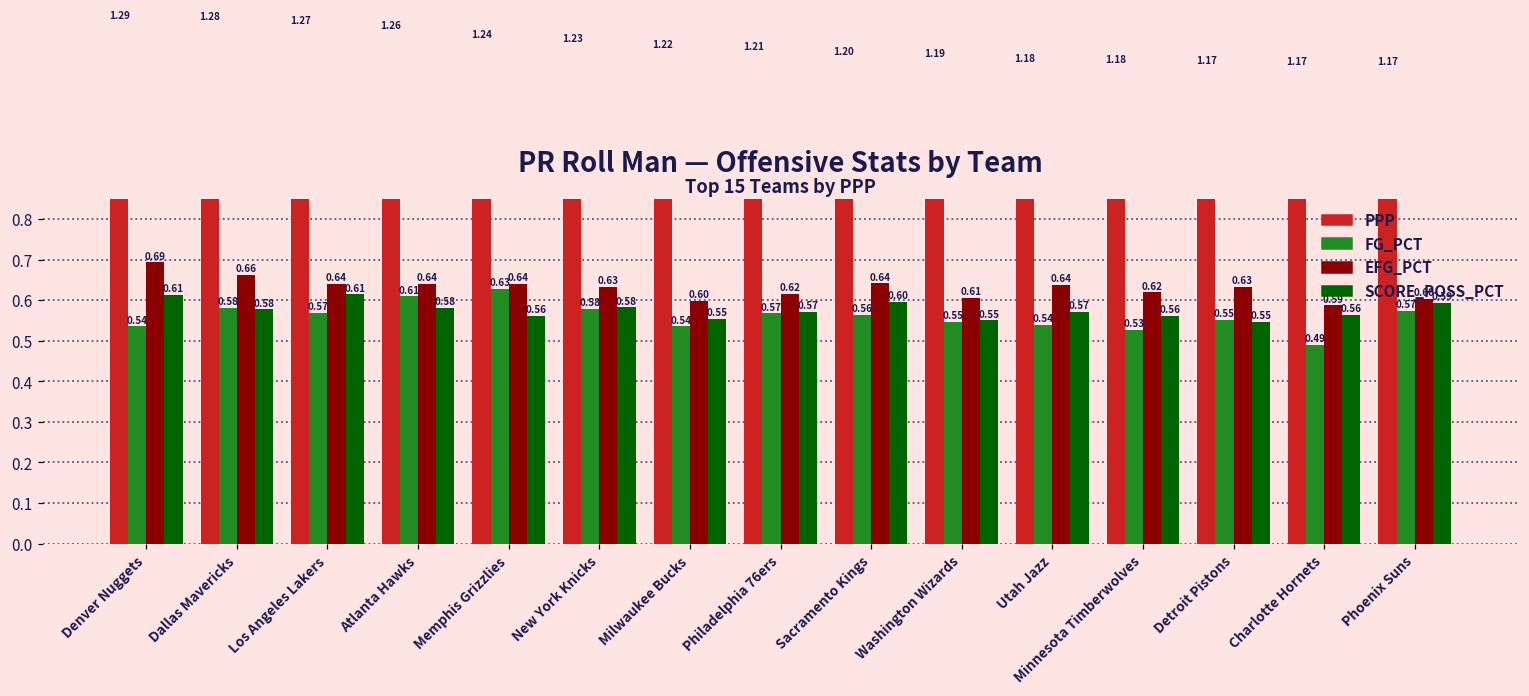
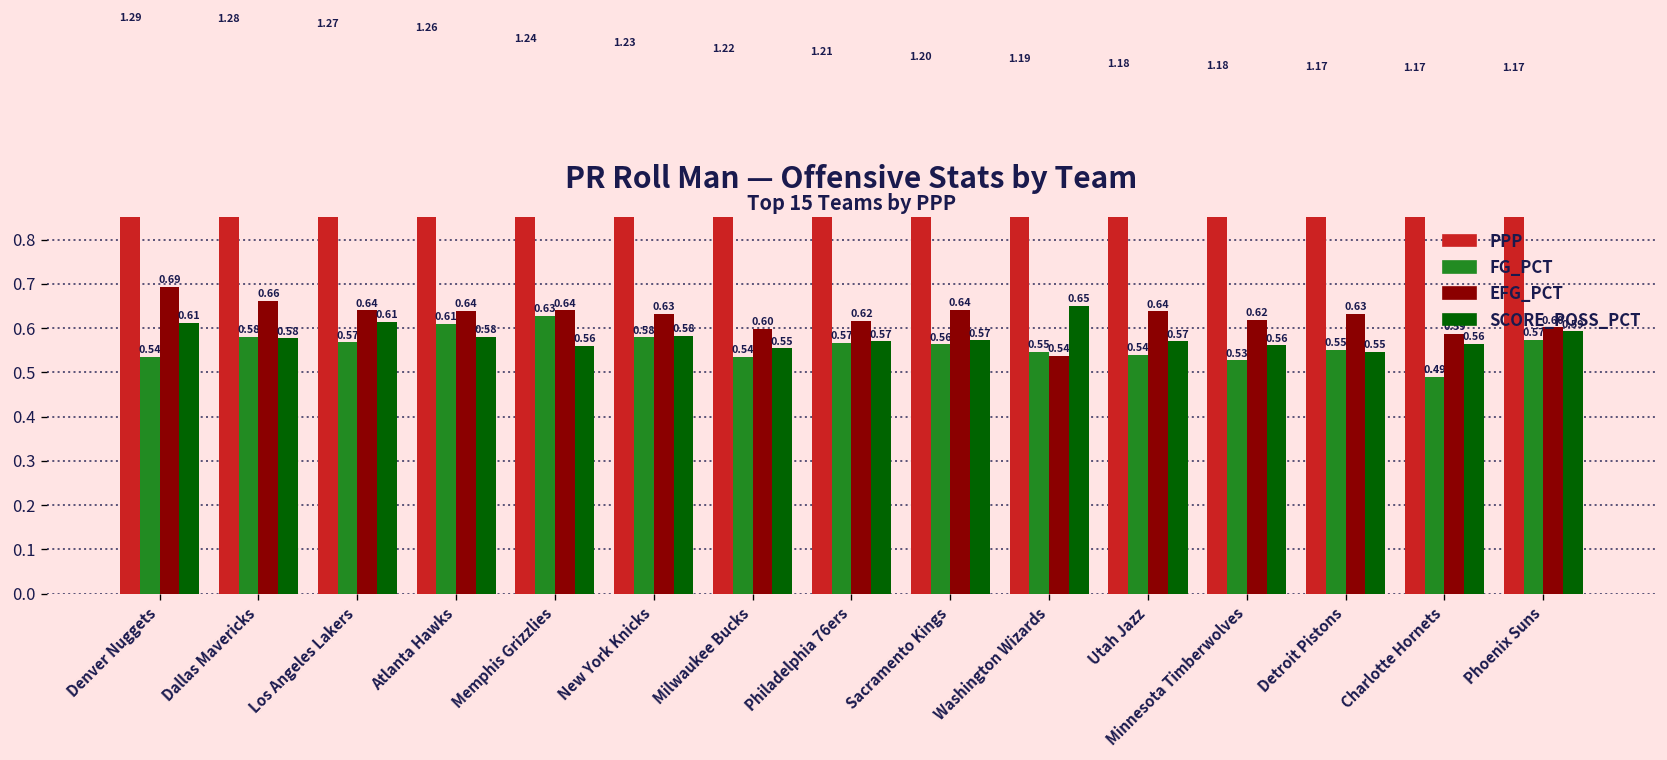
SCORE_POSS_PCT, Sacramento Kings: 0.60 -> 0.57
EFG_PCT, Washington Wizards: 0.61 -> 0.54
SCORE_POSS_PCT, Washington Wizards: 0.55 -> 0.65
